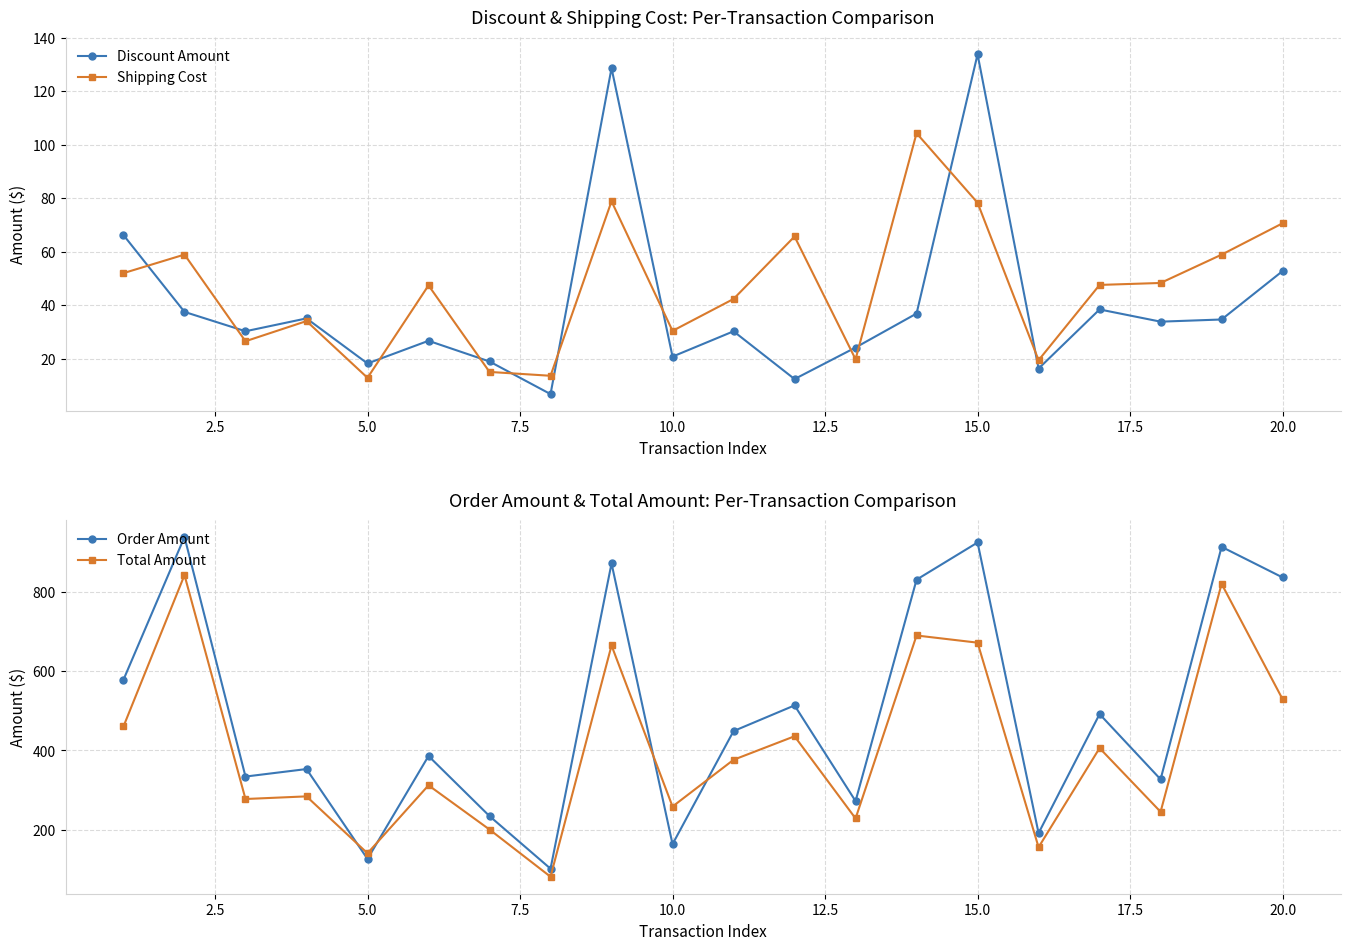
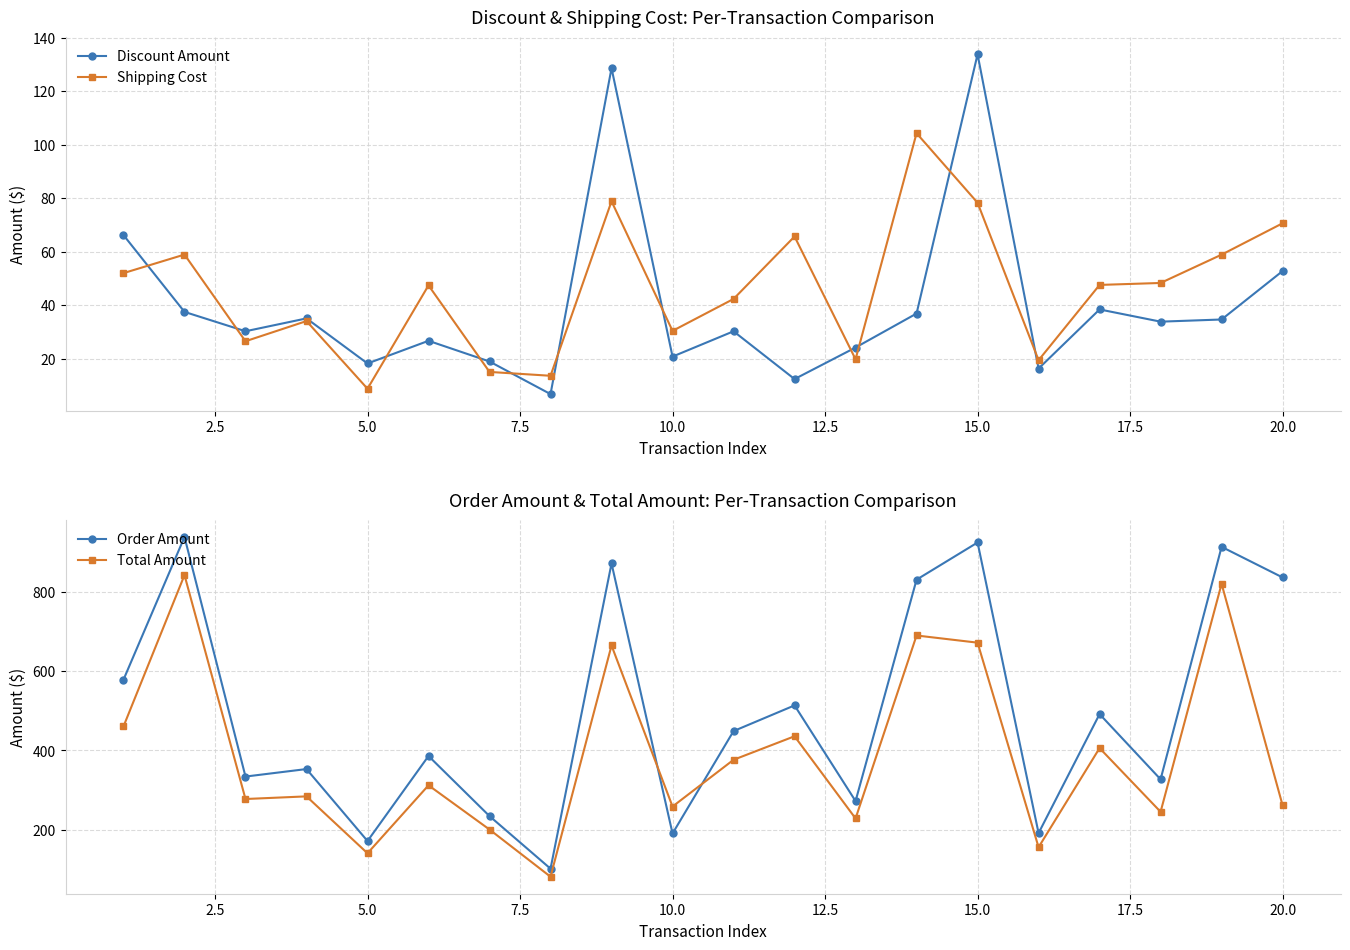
Discount & Shipping Cost: Per-Transaction Comparison, Shipping Cost, 5.0: 13 -> 9
Order Amount & Total Amount: Per-Transaction Comparison, Order Amount, 5.0: 130 -> 170
Order Amount & Total Amount: Per-Transaction Comparison, Order Amount, 10.0: 160 -> 190
Order Amount & Total Amount: Per-Transaction Comparison, Total Amount, 20.0: 530 -> 260
